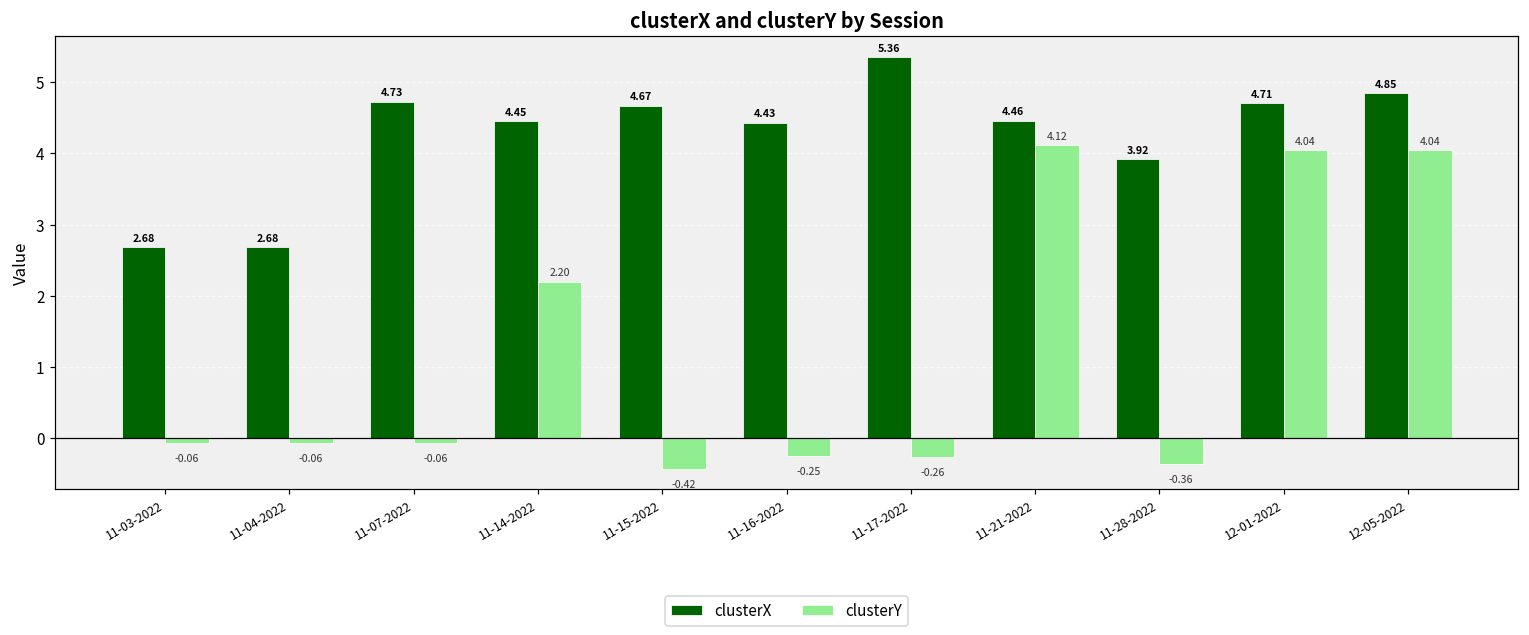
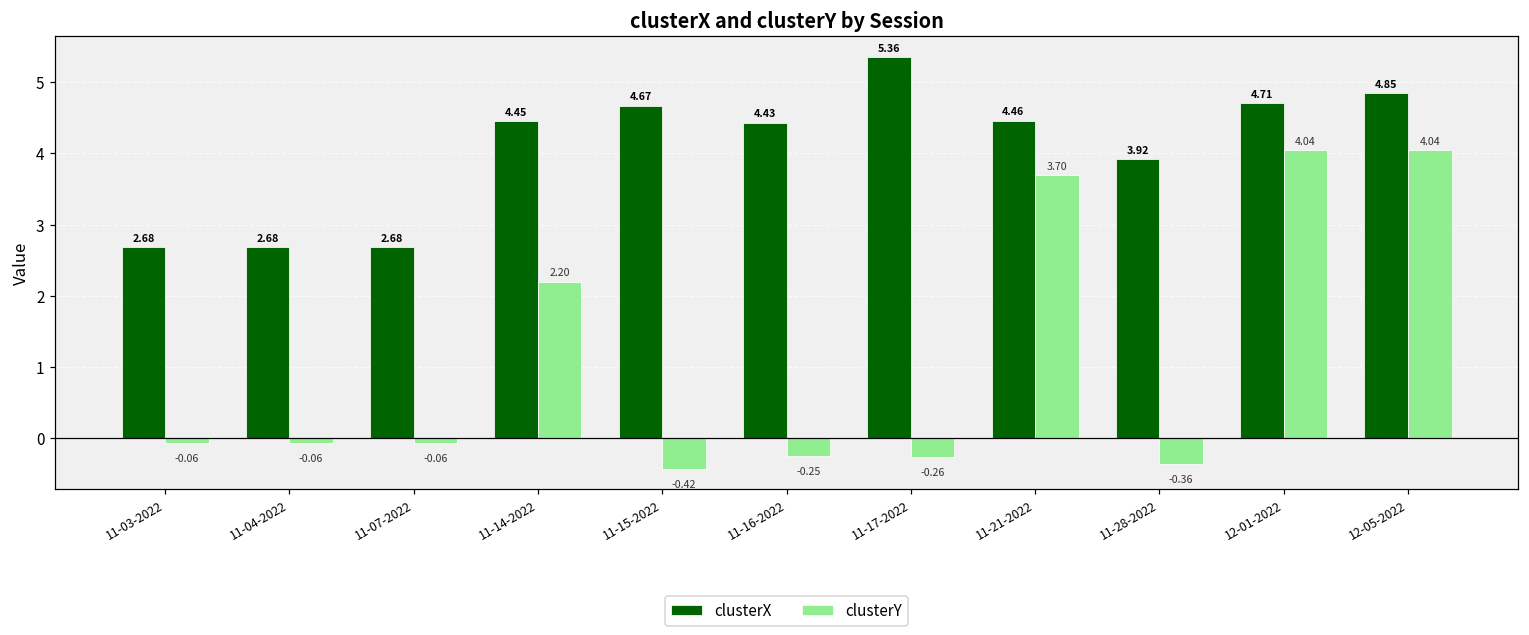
clusterX, 11-07-2022: 4.73 -> 2.68
clusterY, 11-21-2022: 4.12 -> 3.70
